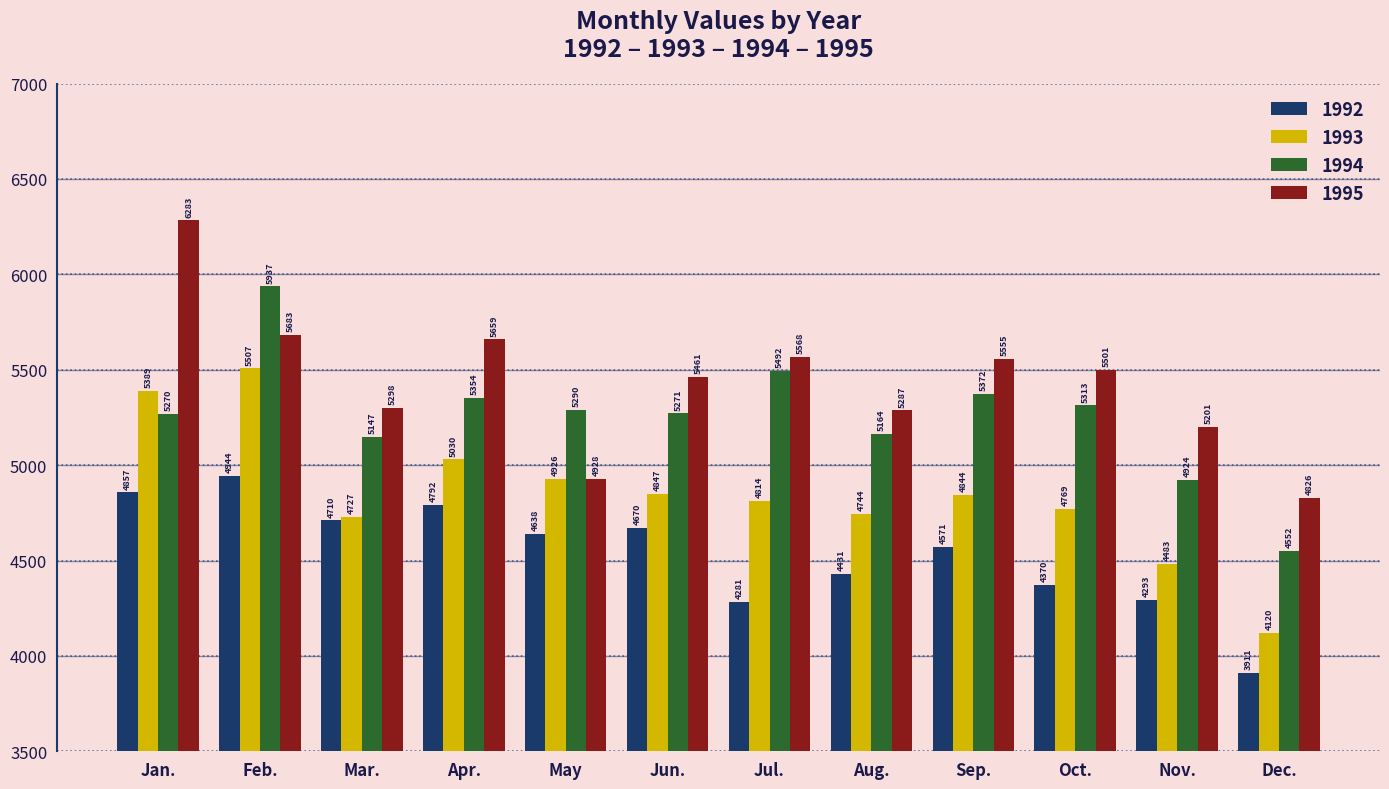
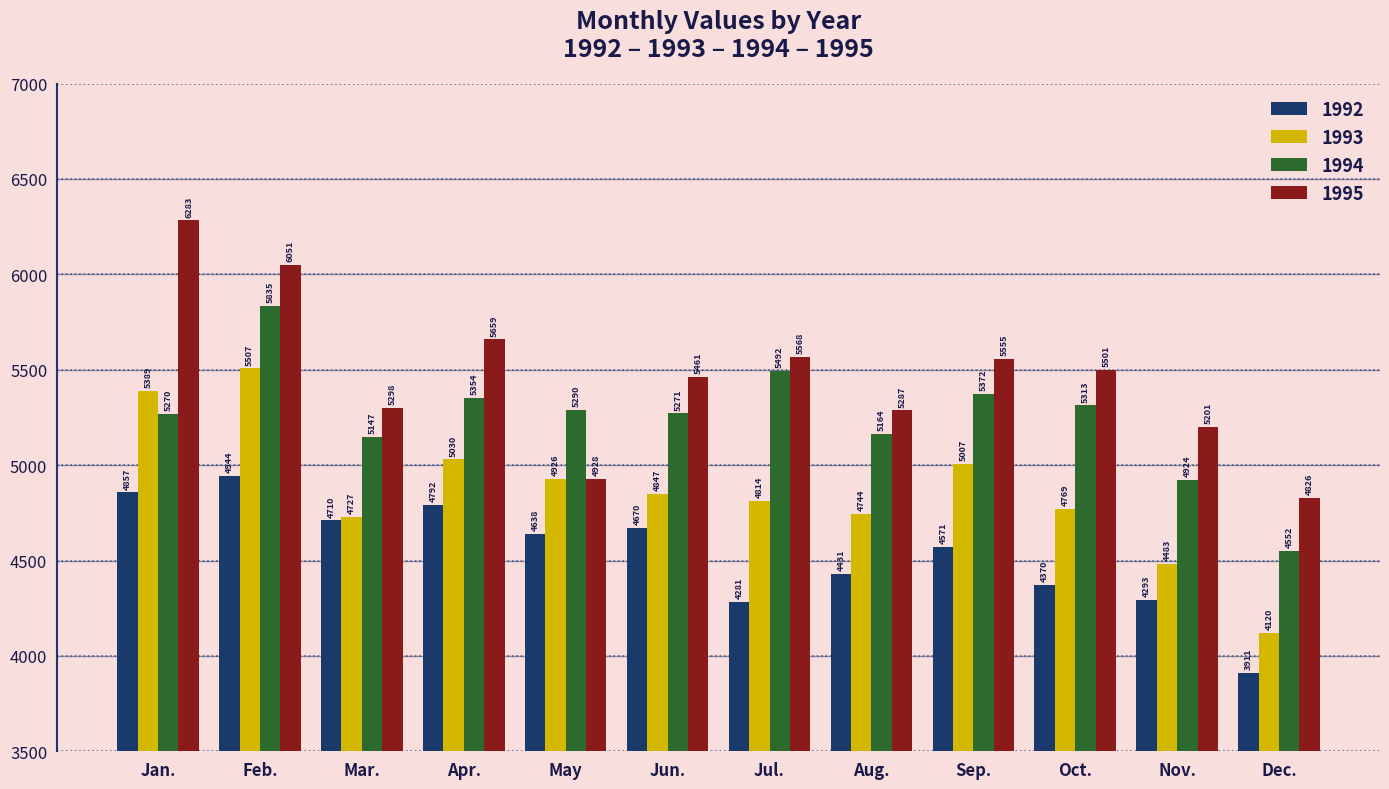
1994, Feb.: 5937 -> 5835
1995, Feb.: 5683 -> 6051
1993, Sep.: 4844 -> 5007
